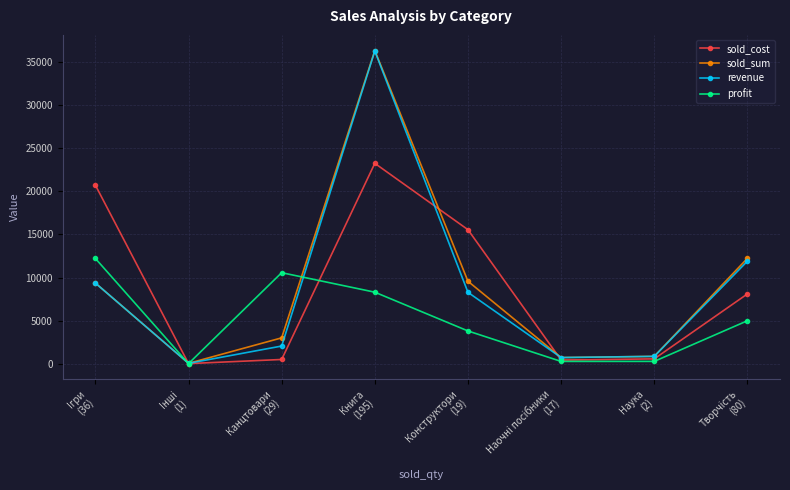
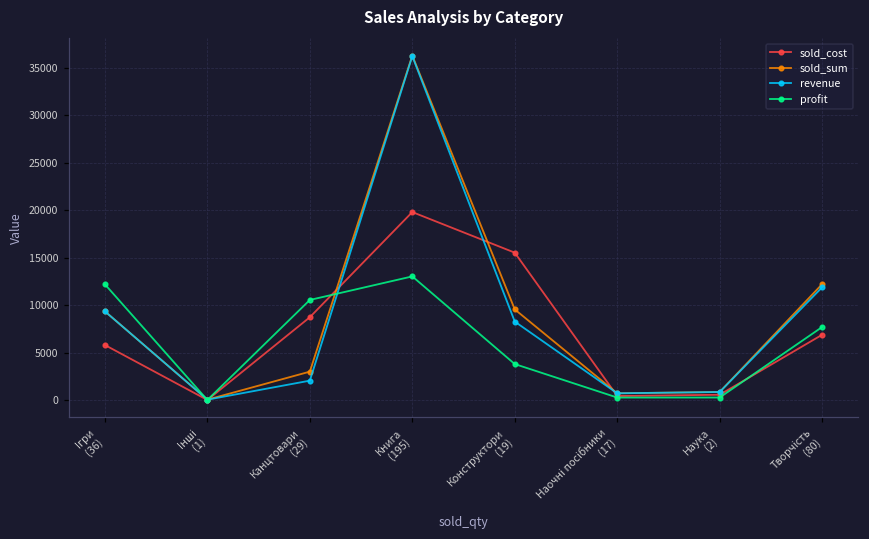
sold_cost, Ігри (36): 21000 -> 6000
sold_cost, Канцтовари (29): 1000 -> 9000
sold_cost, Книга (195): 23000 -> 20000
profit, Книга (195): 8000 -> 13000
sold_cost, Творчість (80): 8000 -> 7000
profit, Творчість (80): 5000 -> 8000
